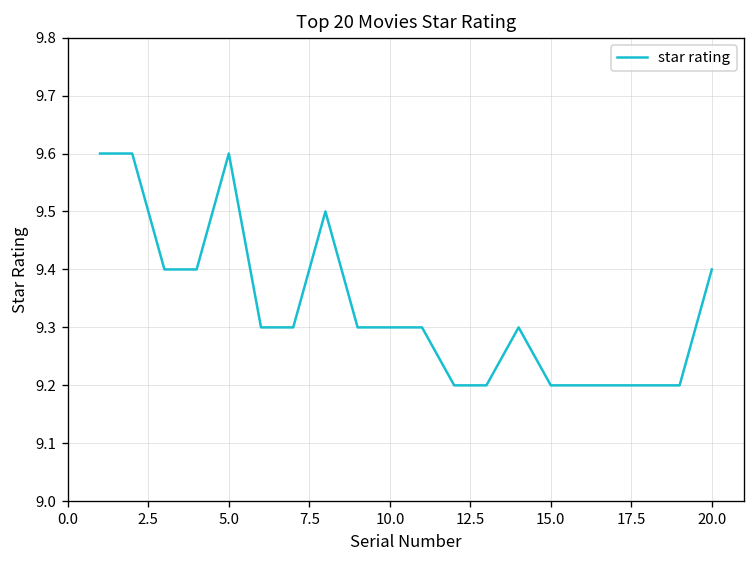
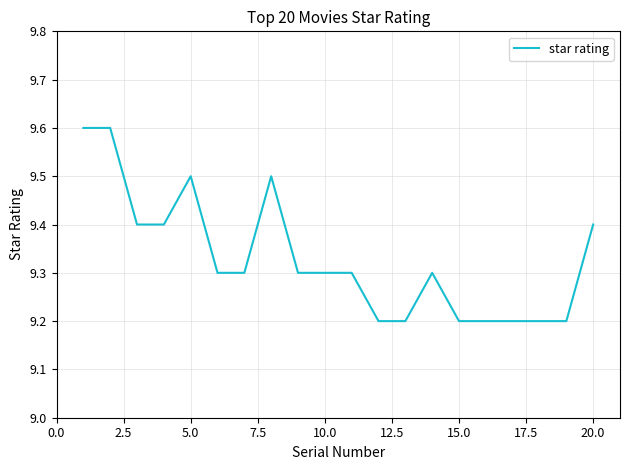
5.0: 9.6 -> 9.5
